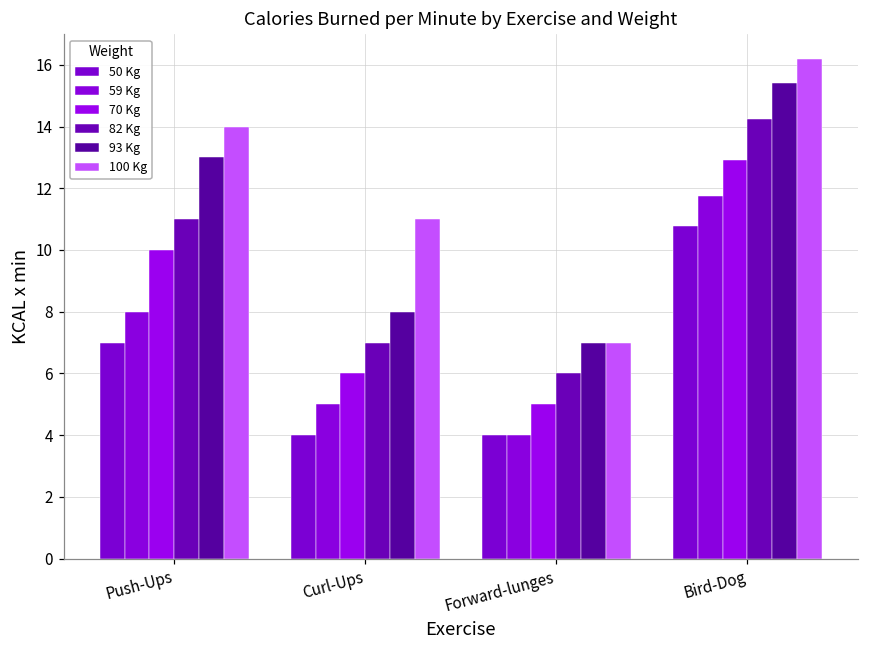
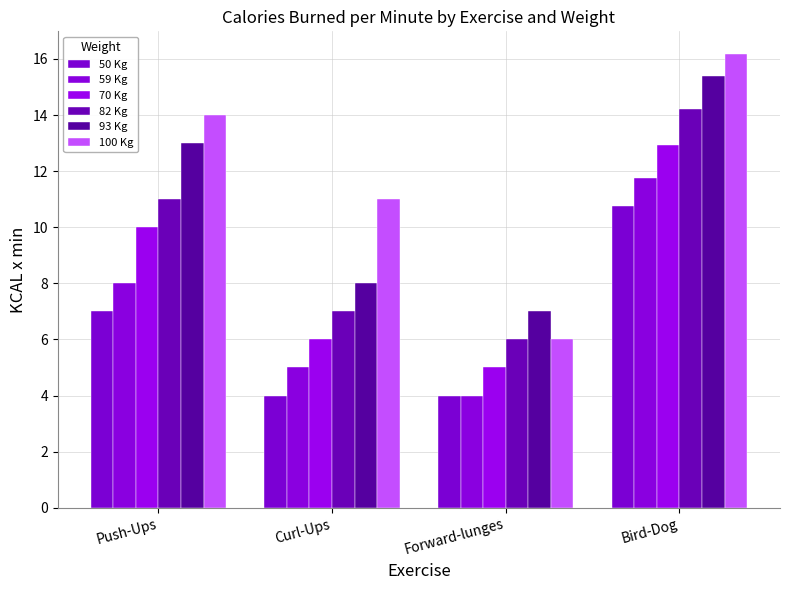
100 Kg, Forward-lunges: 7 -> 6
